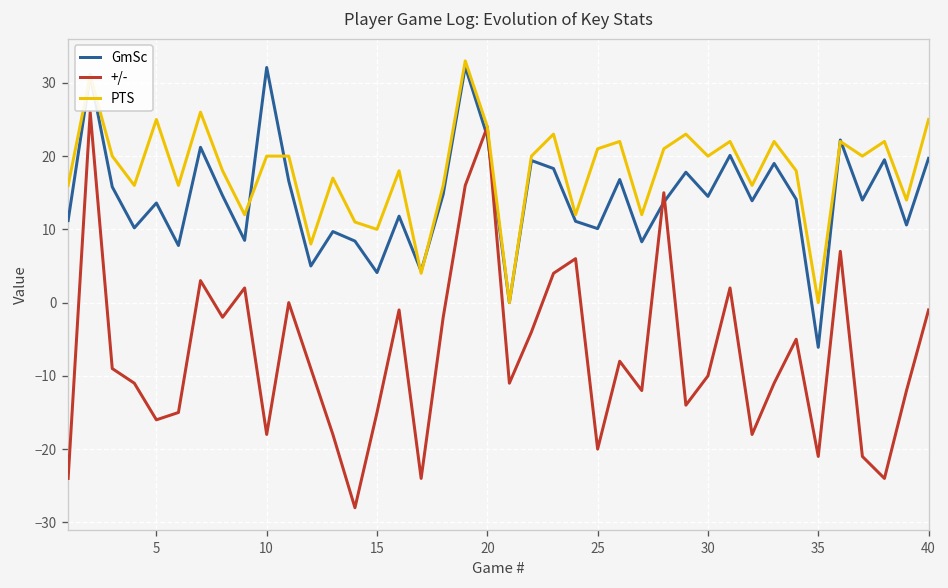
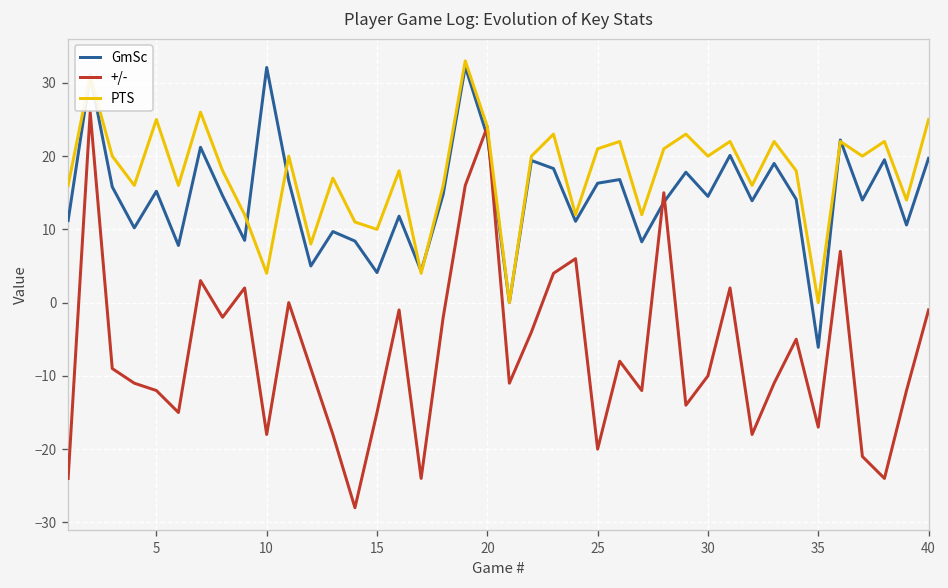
GmSc, 5: 14 -> 15
+/-, 5: -16 -> -12
PTS, 10: 20 -> 4
GmSc, 25: 10 -> 16
+/-, 35: -21 -> -17
